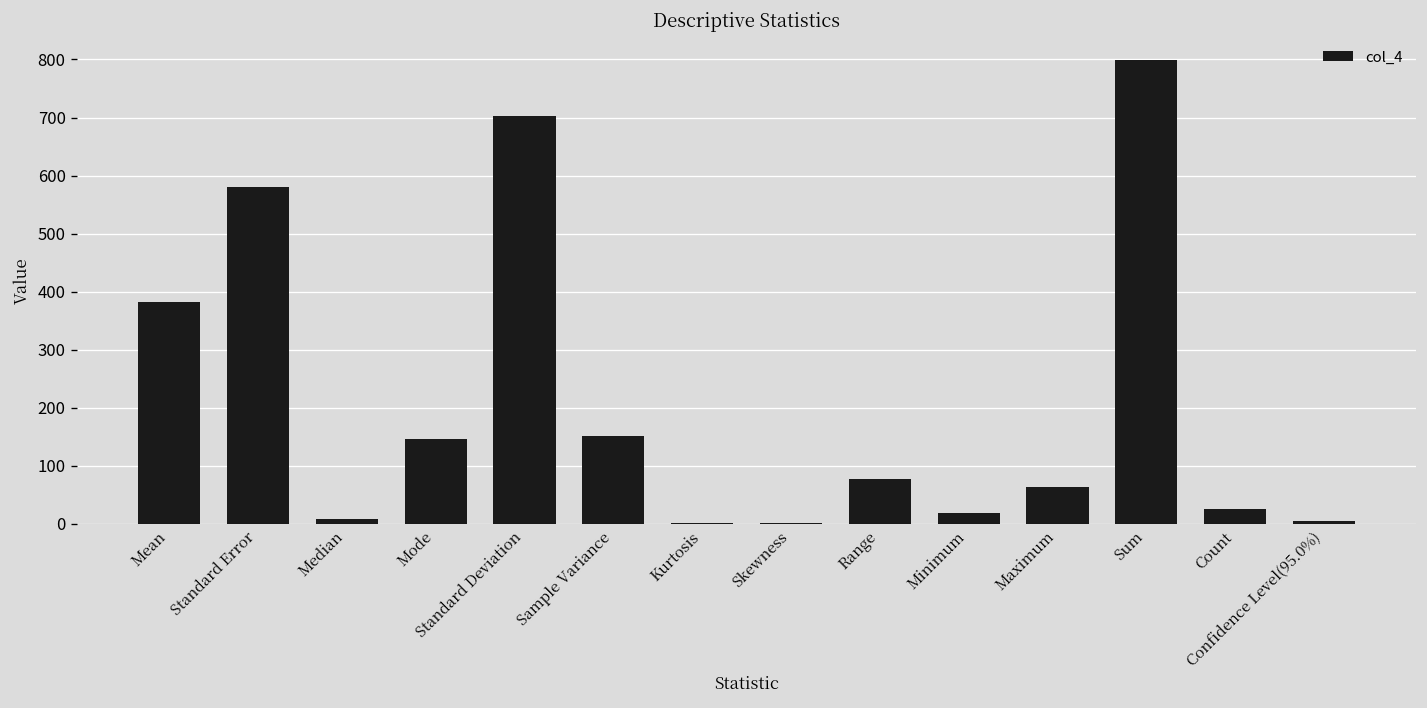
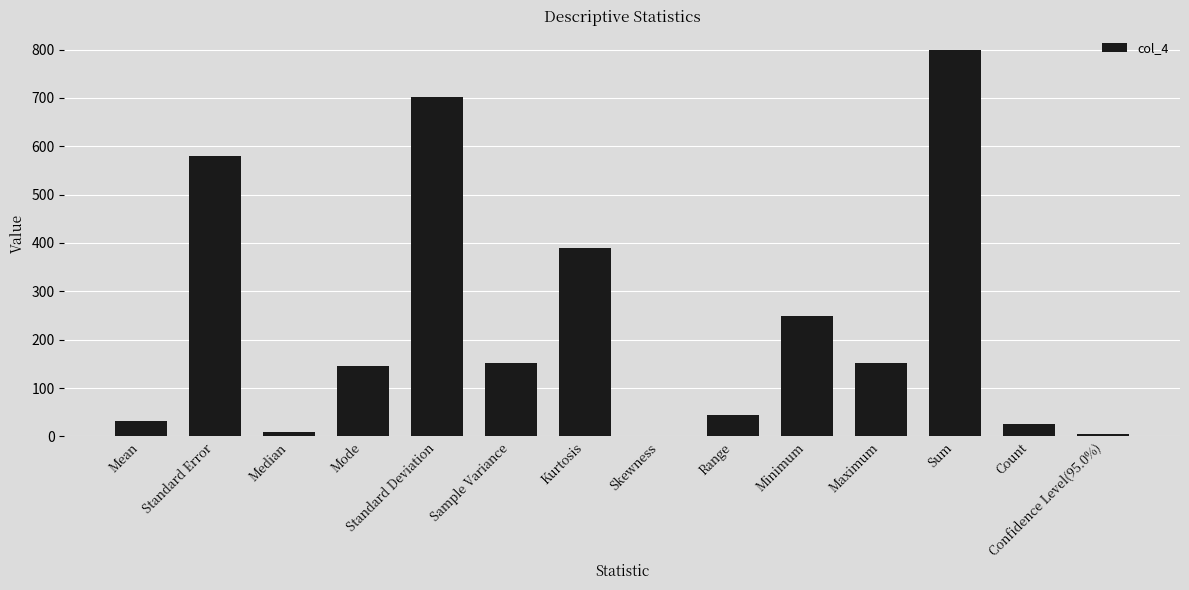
Mean: 380 -> 30
Kurtosis: 0 -> 390
Range: 80 -> 50
Minimum: 20 -> 250
Maximum: 60 -> 150
